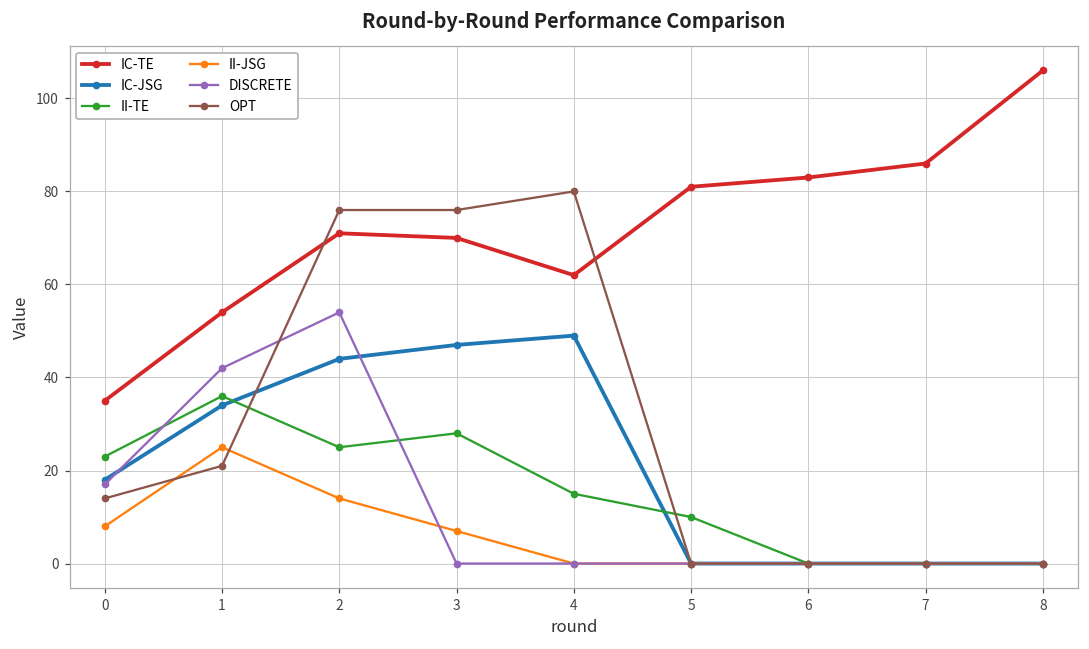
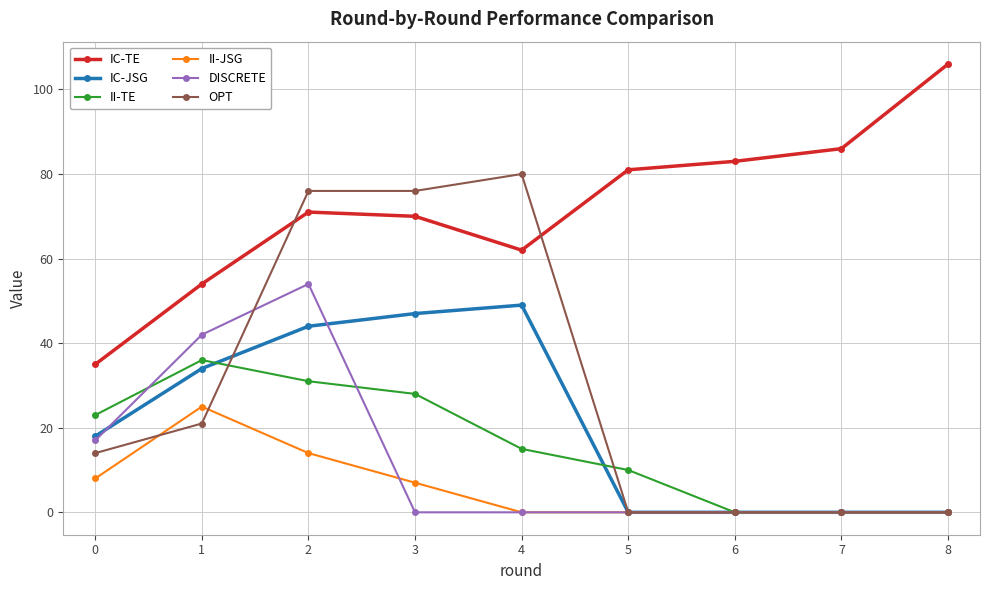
II-TE, 2: 25 -> 31
